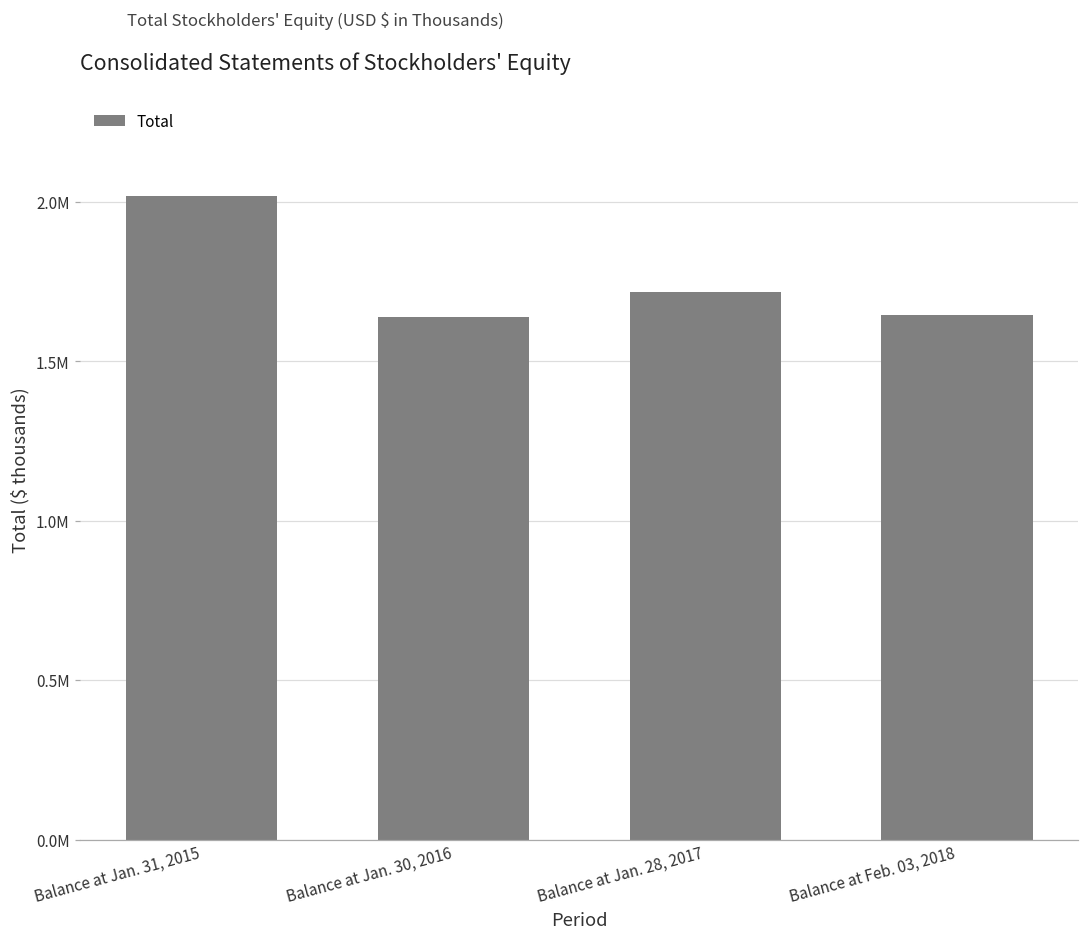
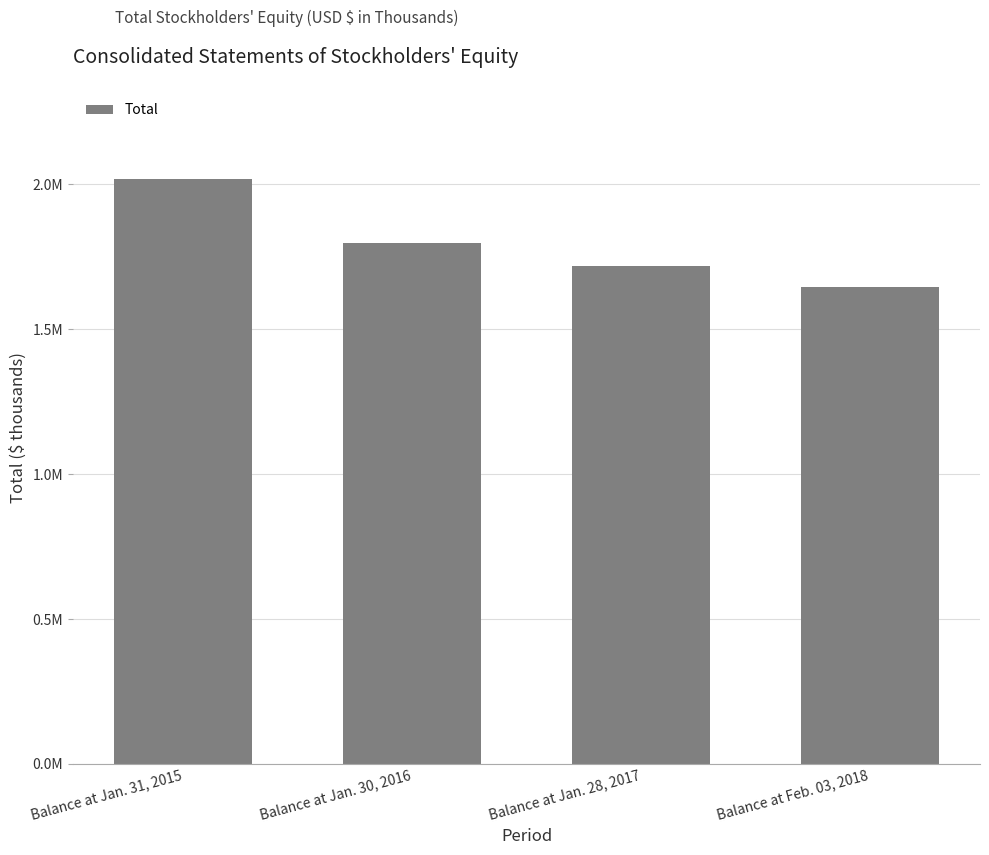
Balance at Jan. 30, 2016: 1640000 -> 1800000
